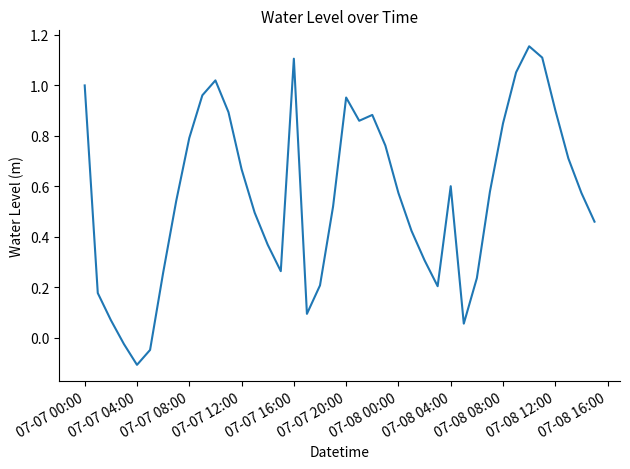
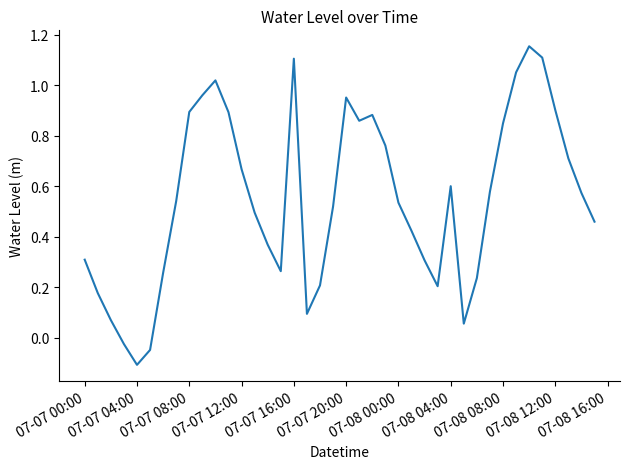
07-07 00:00: 1.00 -> 0.31
07-07 08:00: 0.79 -> 0.89
07-08 00:00: 0.57 -> 0.54
